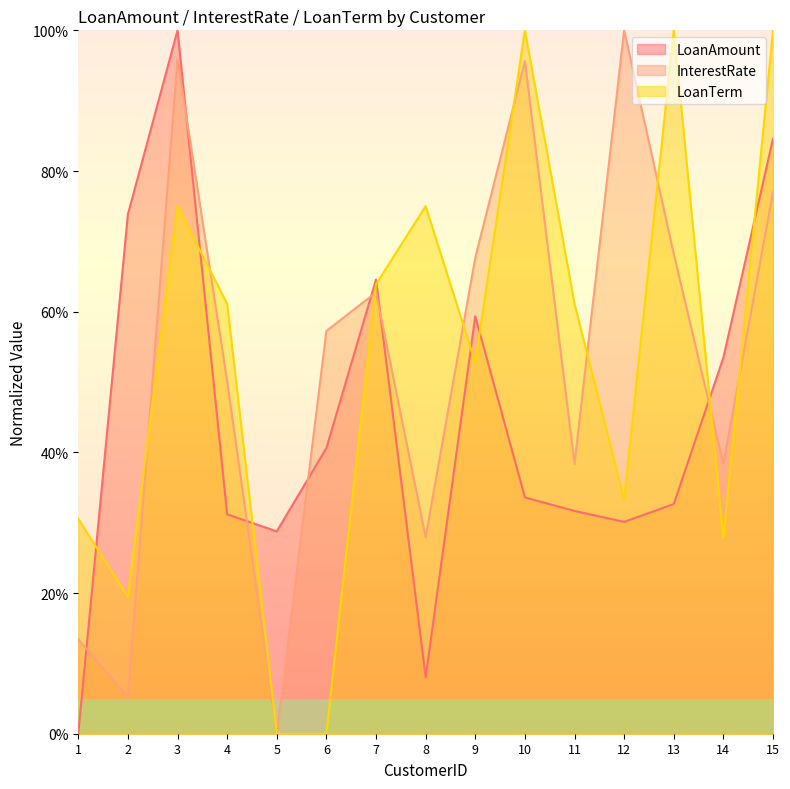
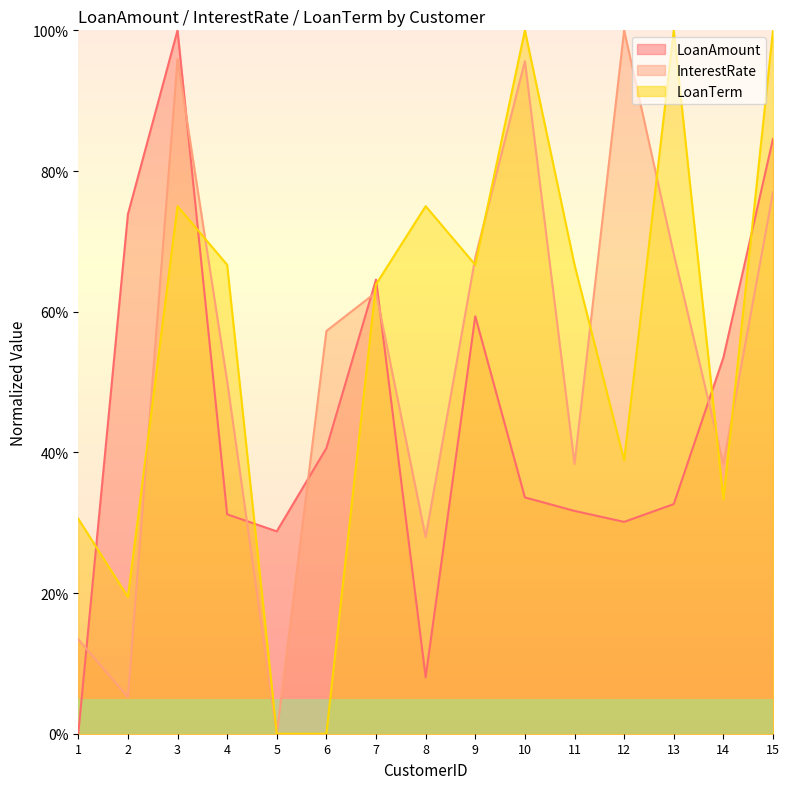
LoanTerm, 4: 61% -> 67%
LoanTerm, 9: 53% -> 67%
LoanTerm, 11: 61% -> 67%
LoanTerm, 12: 33% -> 39%
LoanTerm, 14: 28% -> 33%
